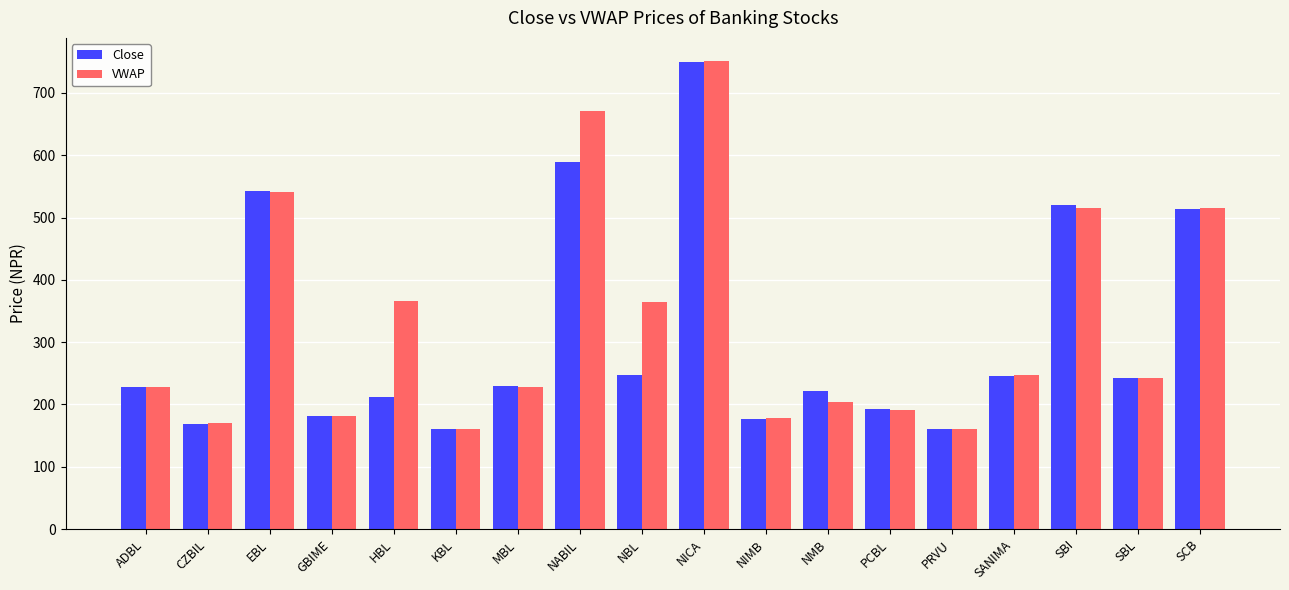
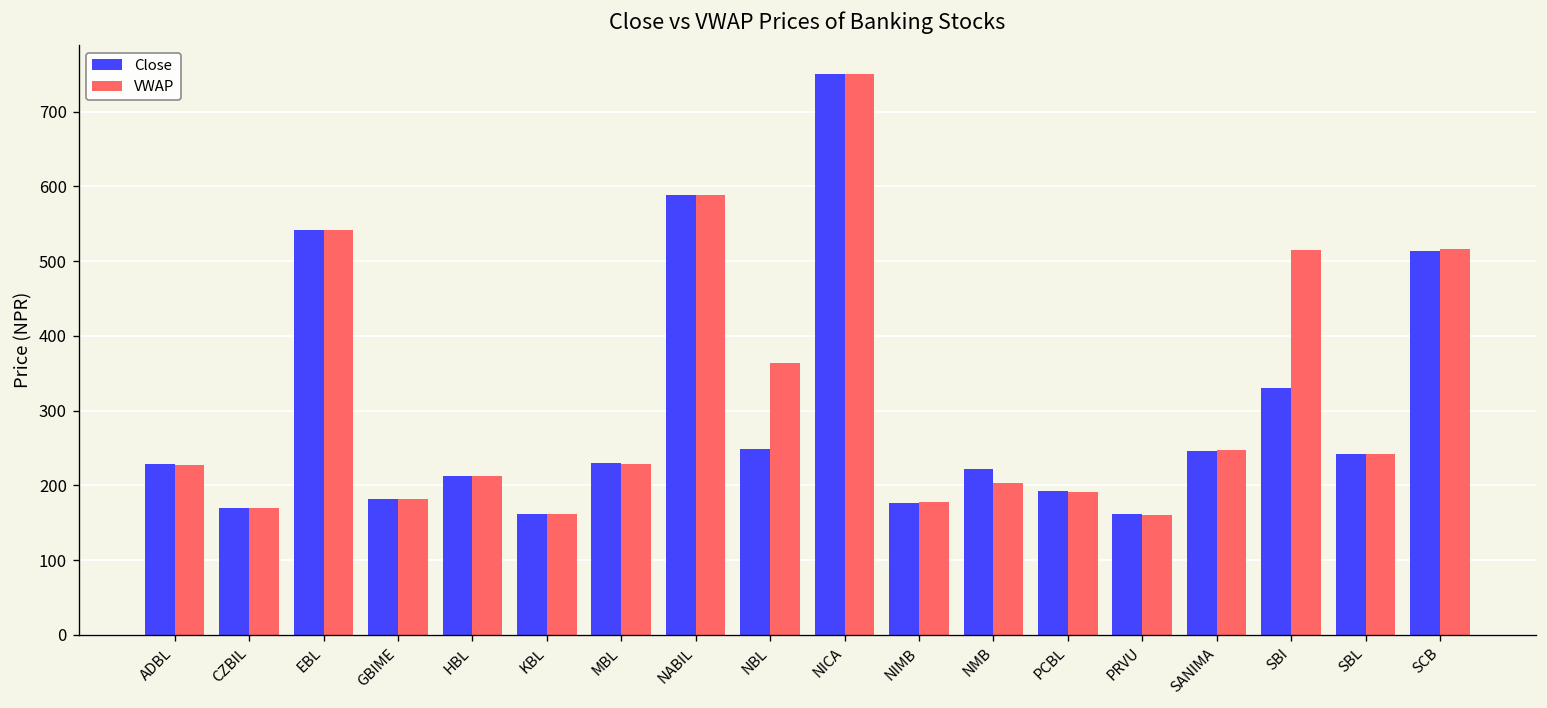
VWAP, HBL: 370 -> 210
VWAP, NABIL: 670 -> 590
Close, SBI: 520 -> 330
